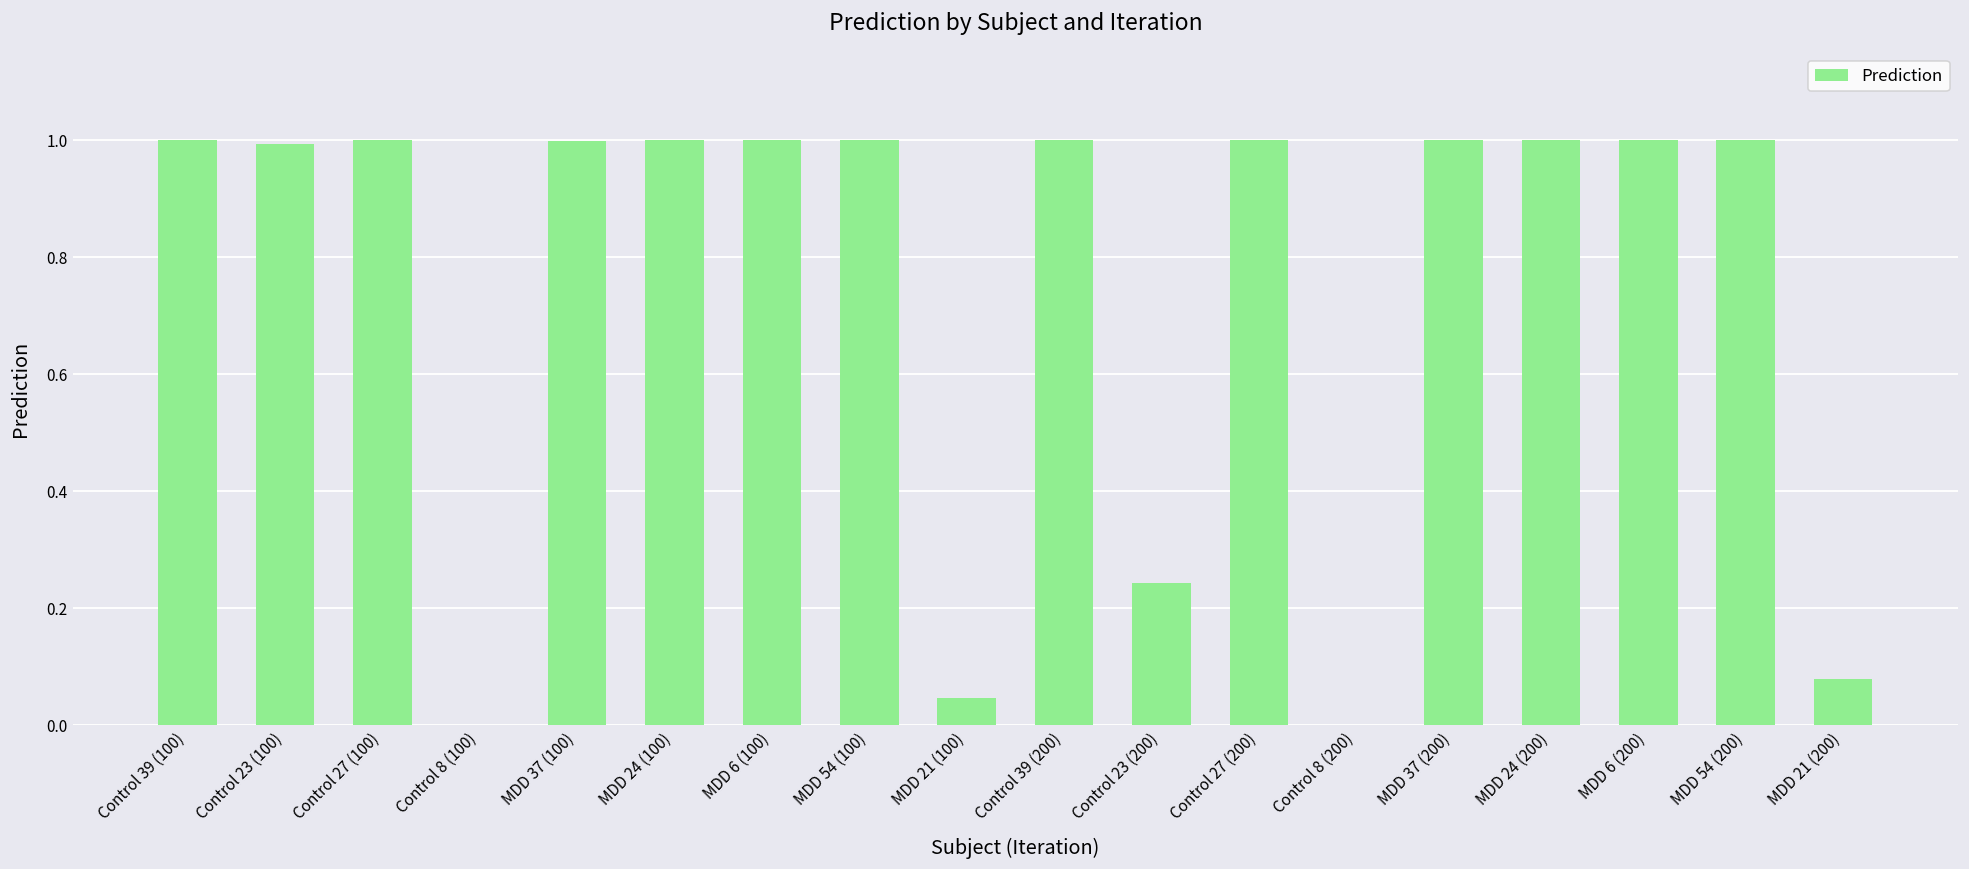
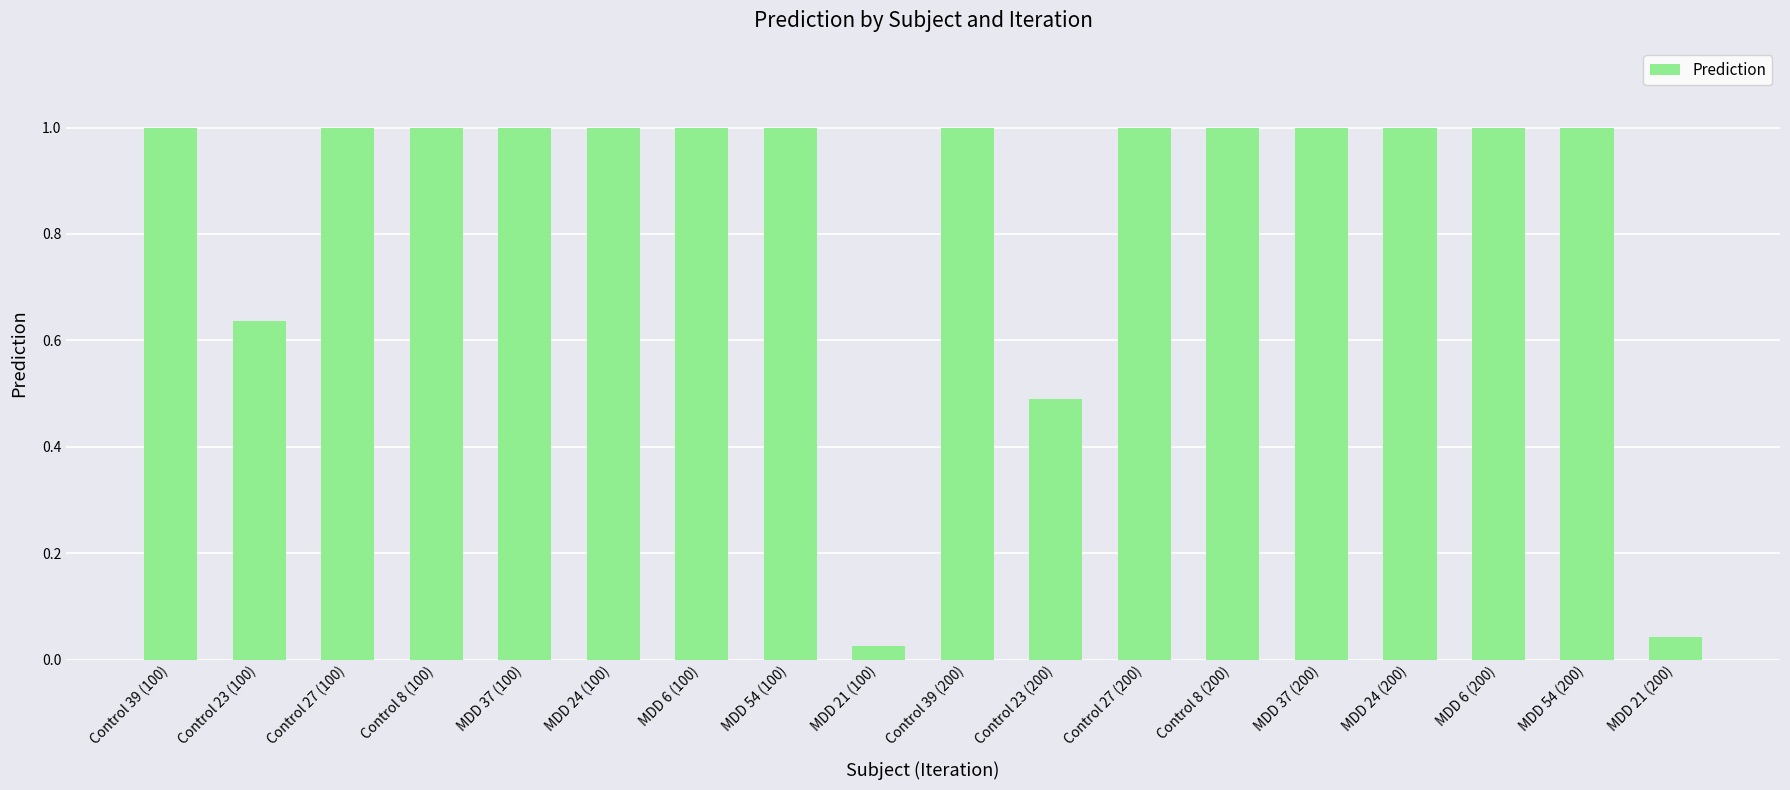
Control 23 (100): 0.99 -> 0.64
Control 8 (100): 0 -> 1
MDD 21 (100): 0.05 -> 0.03
Control 23 (200): 0.24 -> 0.49
Control 8 (200): 0 -> 1
MDD 21 (200): 0.08 -> 0.04
